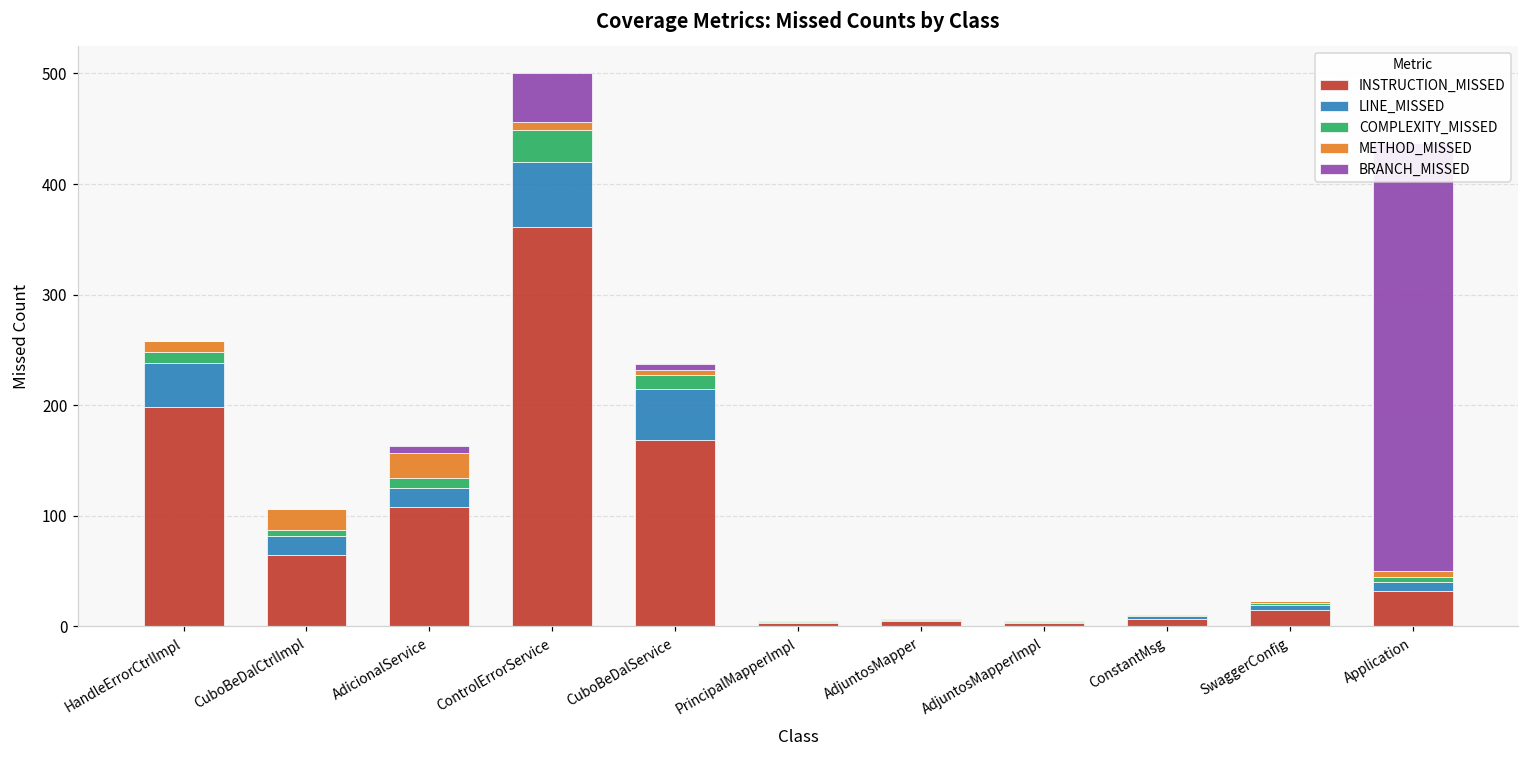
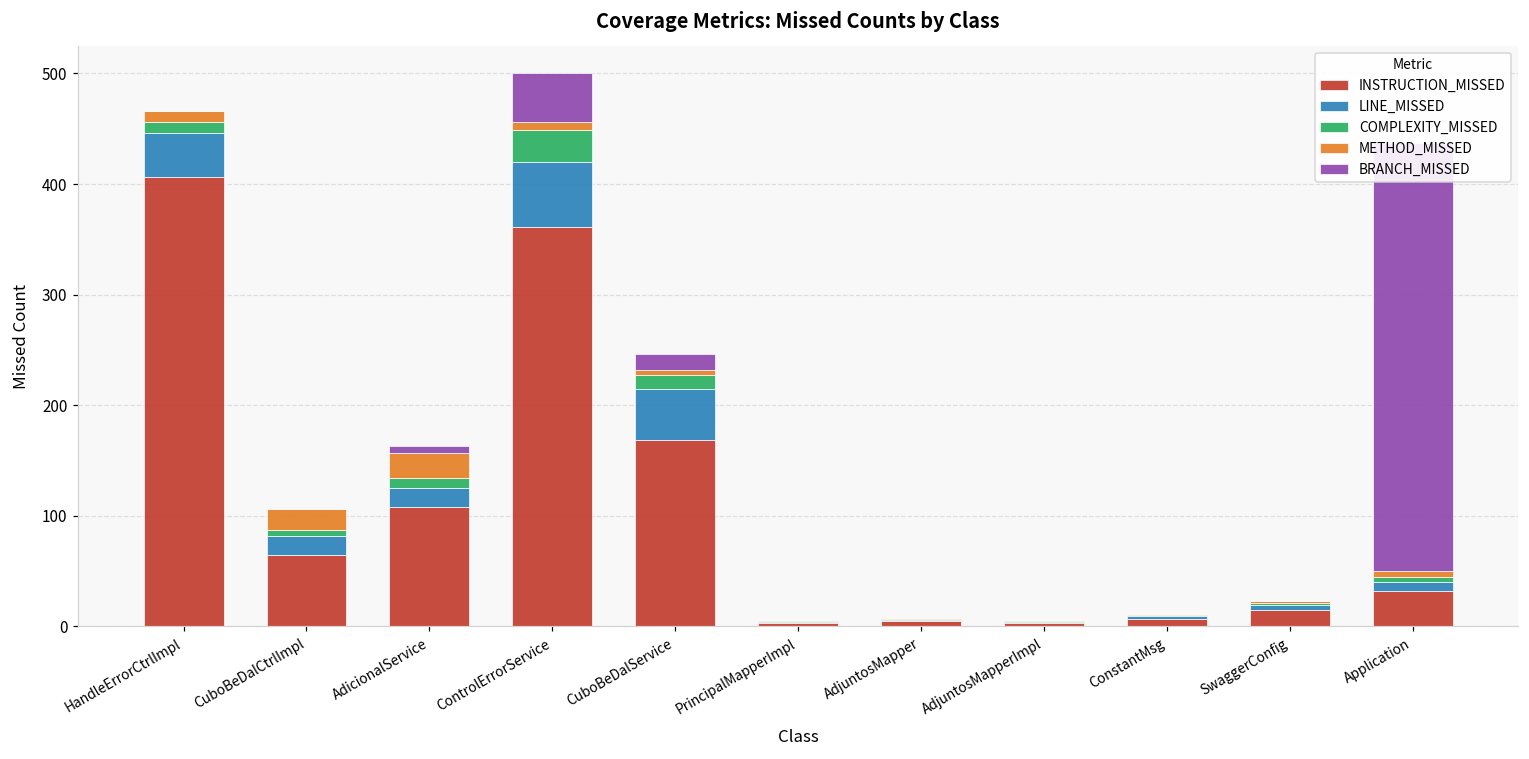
INSTRUCTION_MISSED, HandleErrorCtrlImpl: 198 -> 406
BRANCH_MISSED, CuboBeDalService: 5 -> 14
